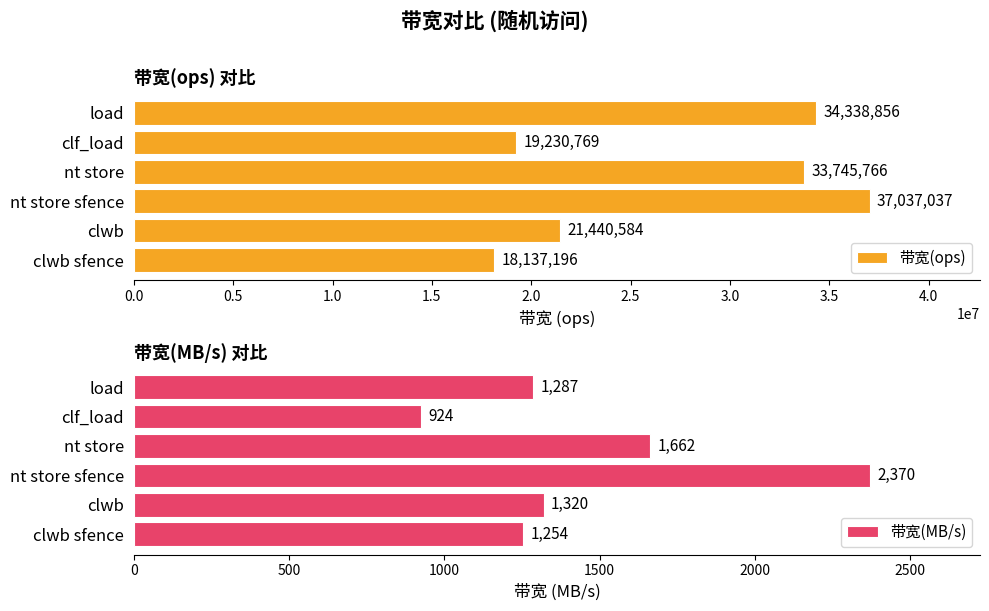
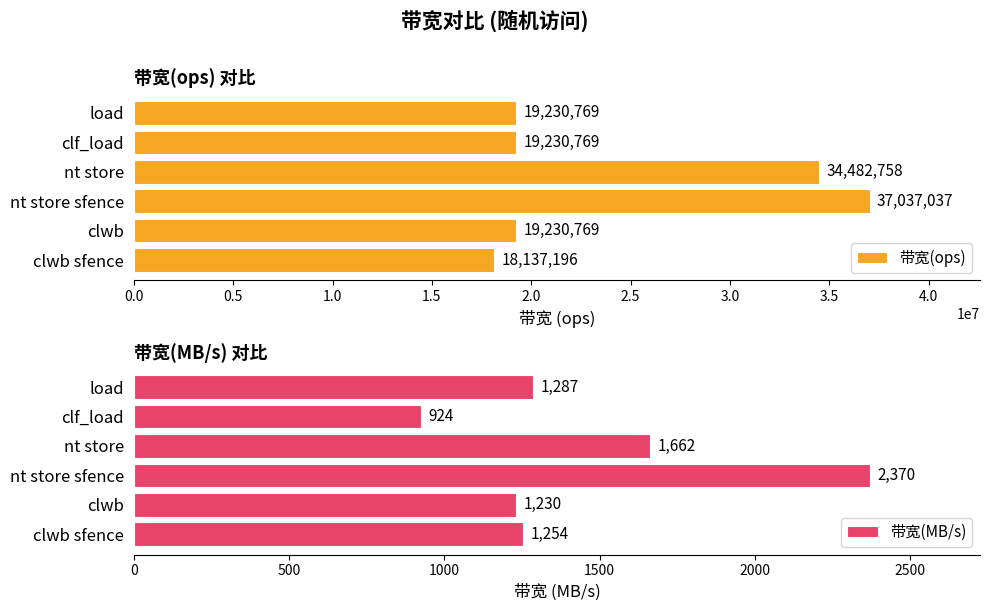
带宽(ops) 对比, load: 34,338,856 -> 19,230,769
带宽(ops) 对比, nt store: 33,745,766 -> 34,482,758
带宽(ops) 对比, clwb: 21,440,584 -> 19,230,769
带宽(MB/s) 对比, clwb: 1,320 -> 1,230
